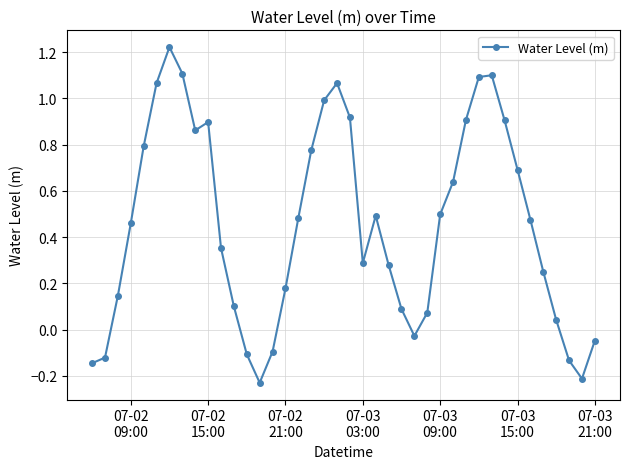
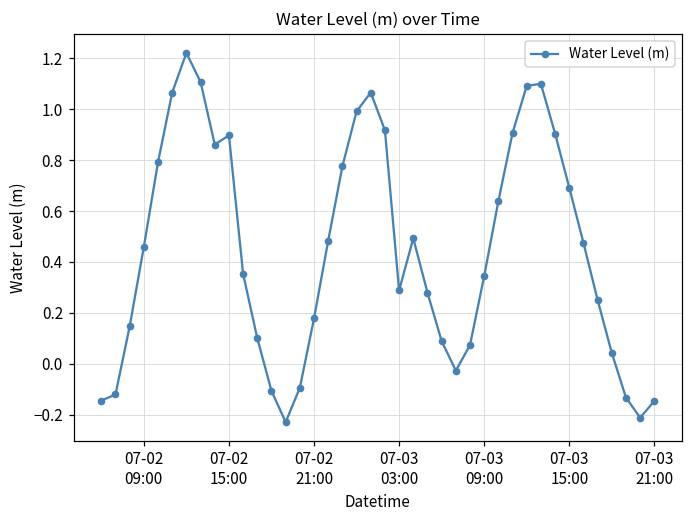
07-03 09:00: 0.50 -> 0.34
07-03 21:00: -0.05 -> -0.15
